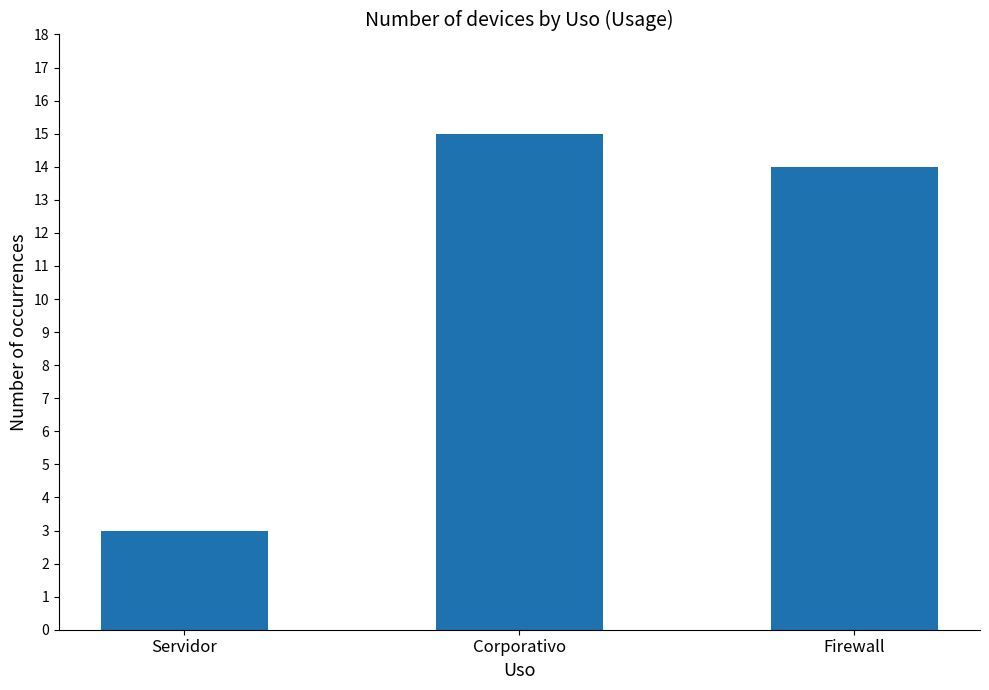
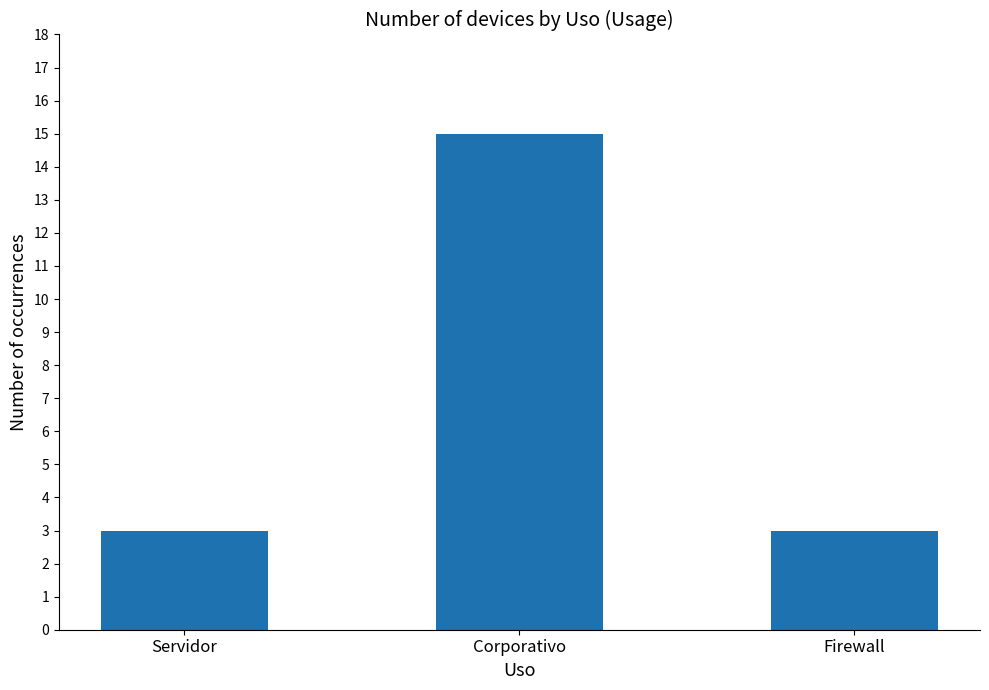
Firewall: 14 -> 3
